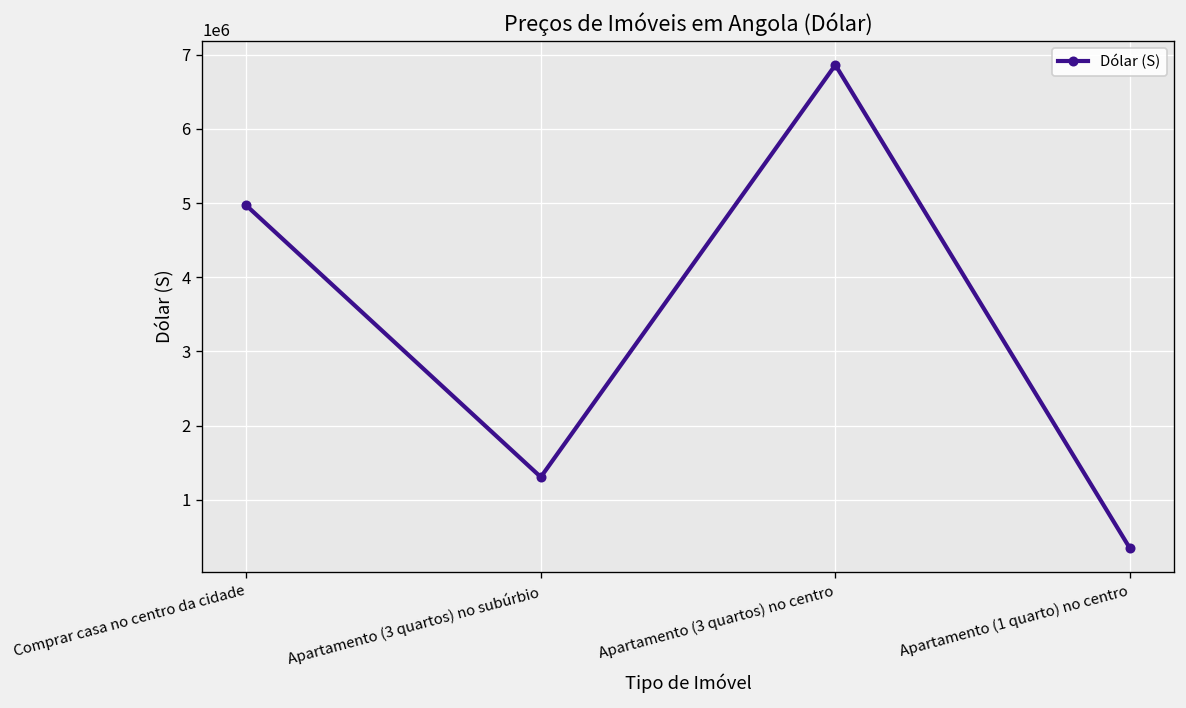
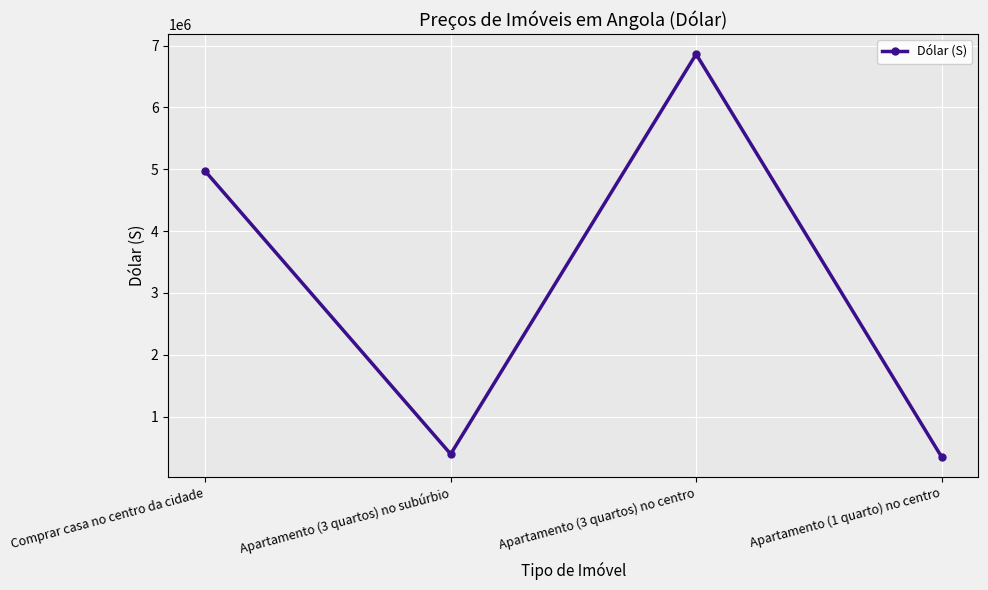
Apartamento (3 quartos) no subúrbio: 1300000 -> 400000
